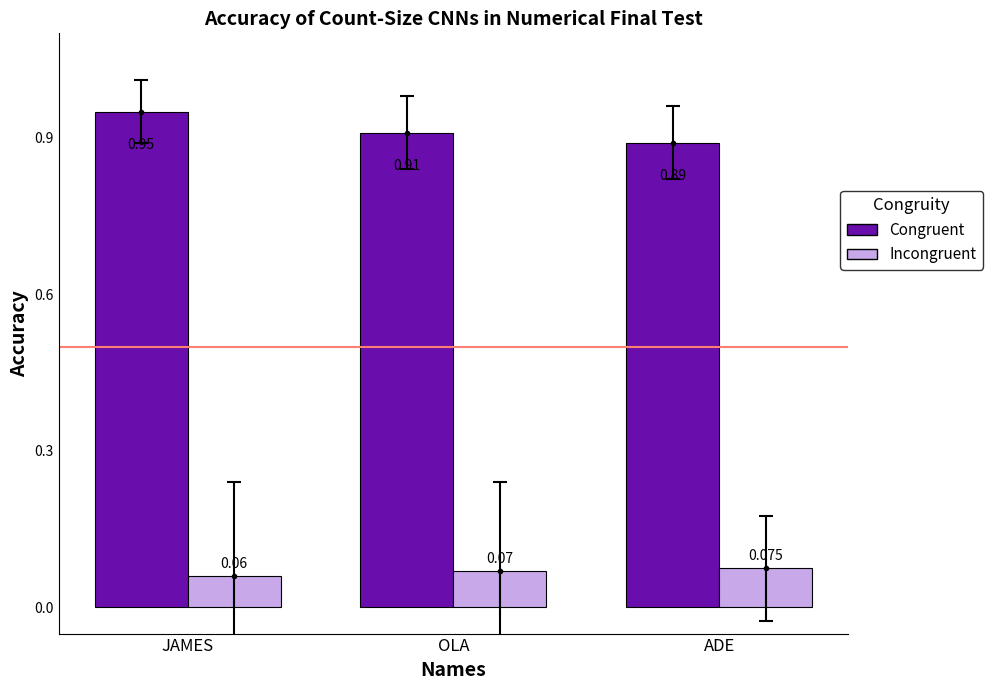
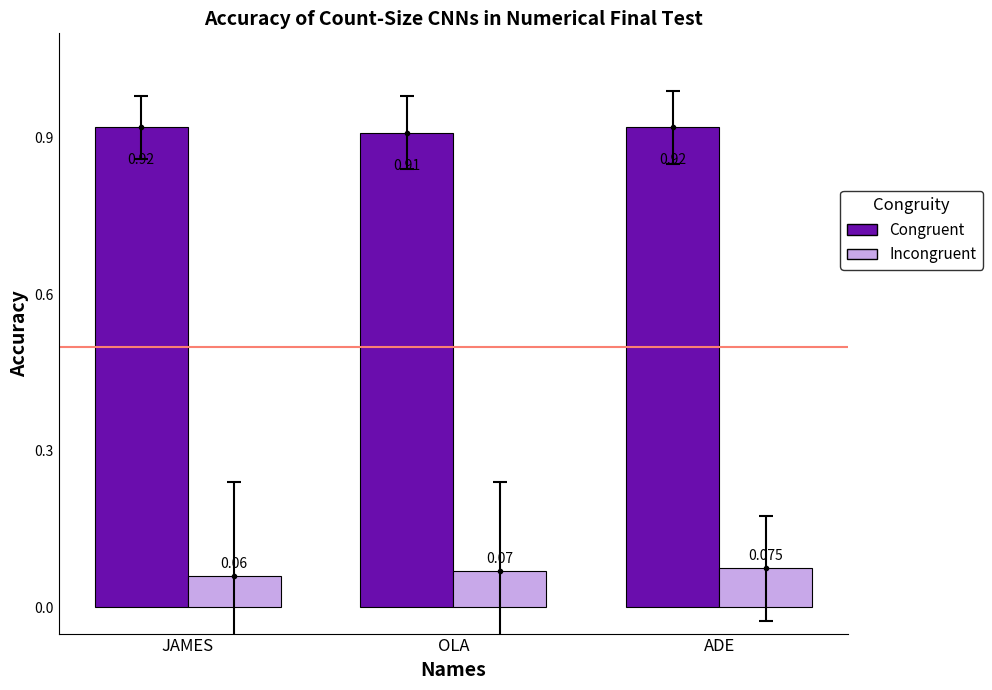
Congruent, JAMES: 0.95 -> 0.92
Congruent, ADE: 0.89 -> 0.92
